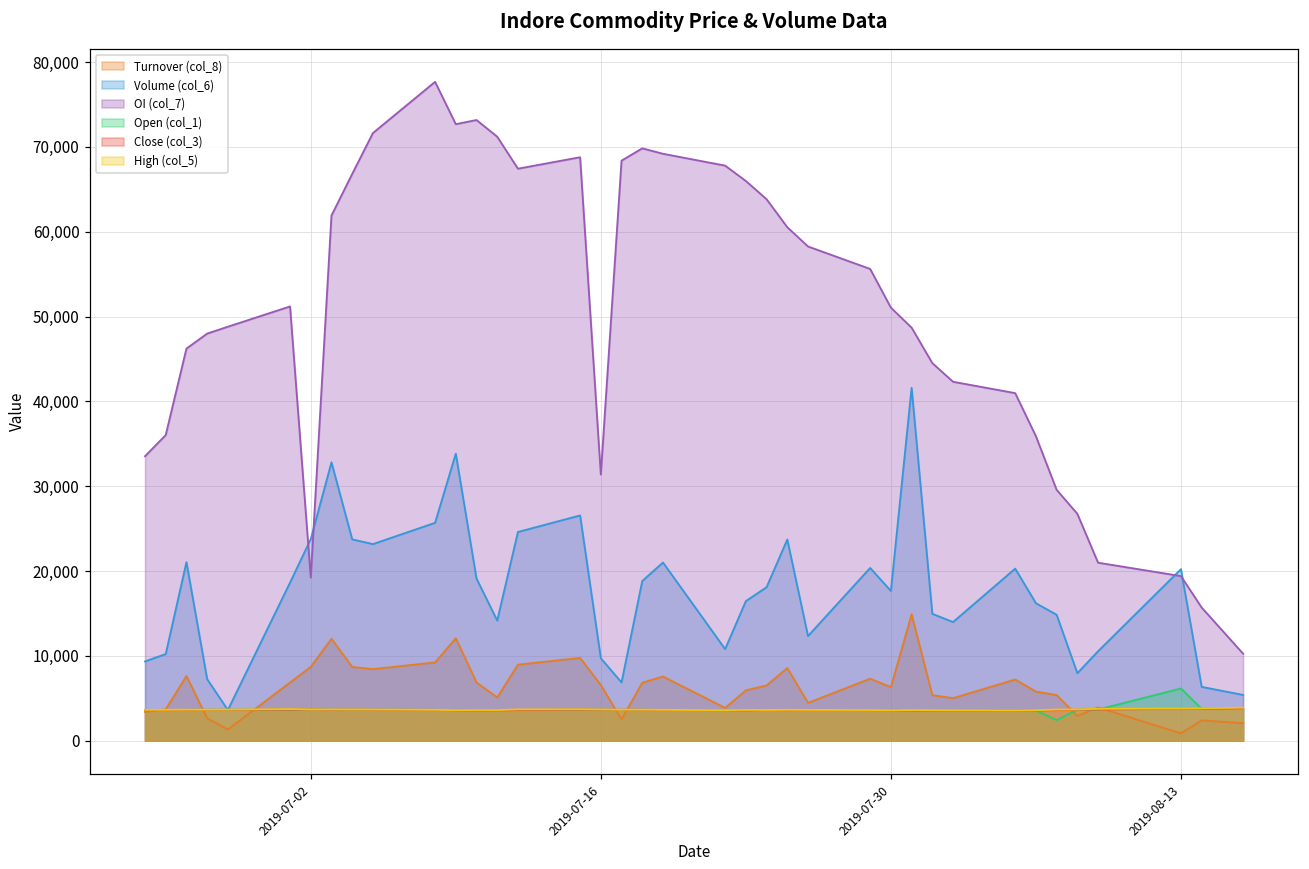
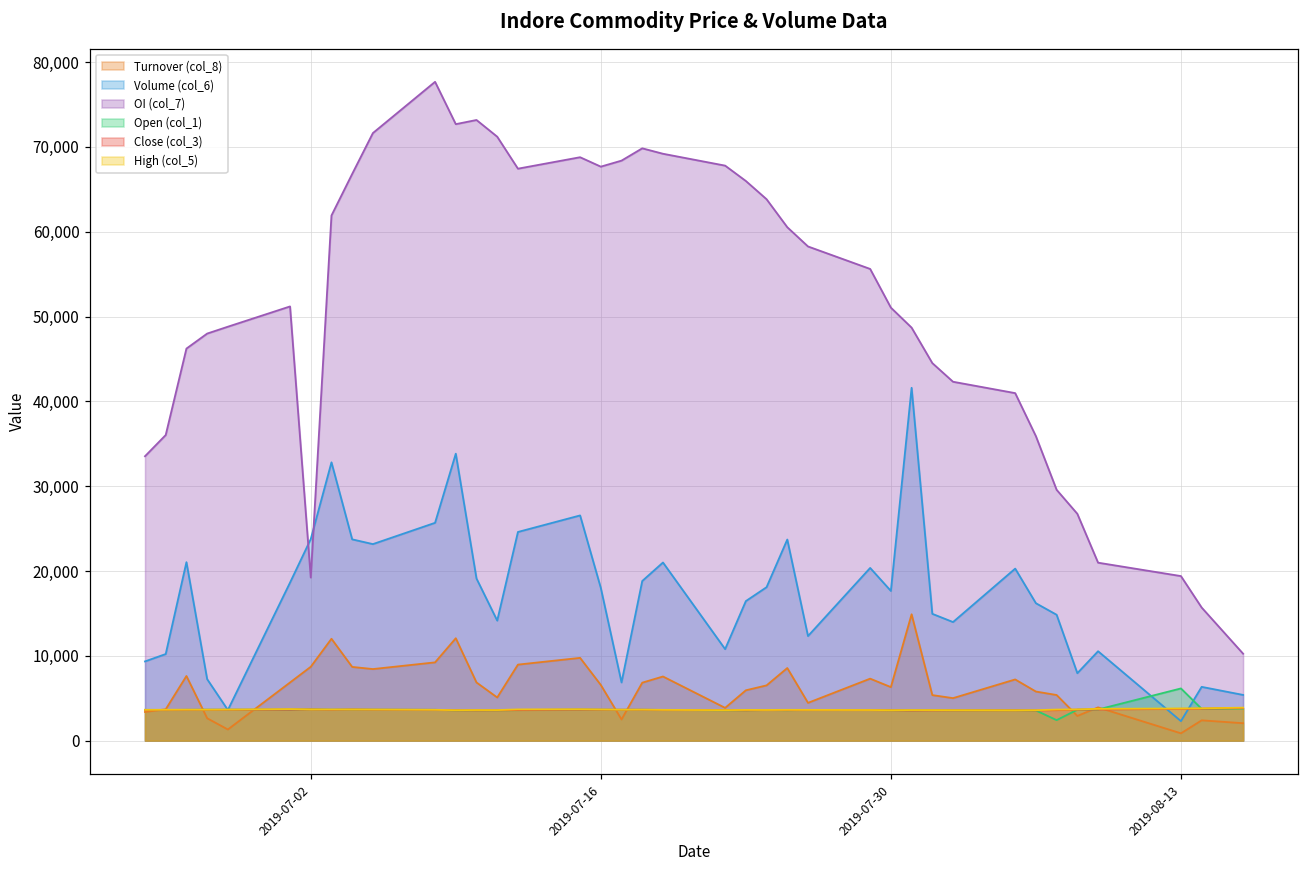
Volume (col_6), 2019-07-16: 10,000 -> 18,000
OI (col_7), 2019-07-16: 31,000 -> 68,000
Volume (col_6), 2019-08-13: 20,000 -> 2,000
